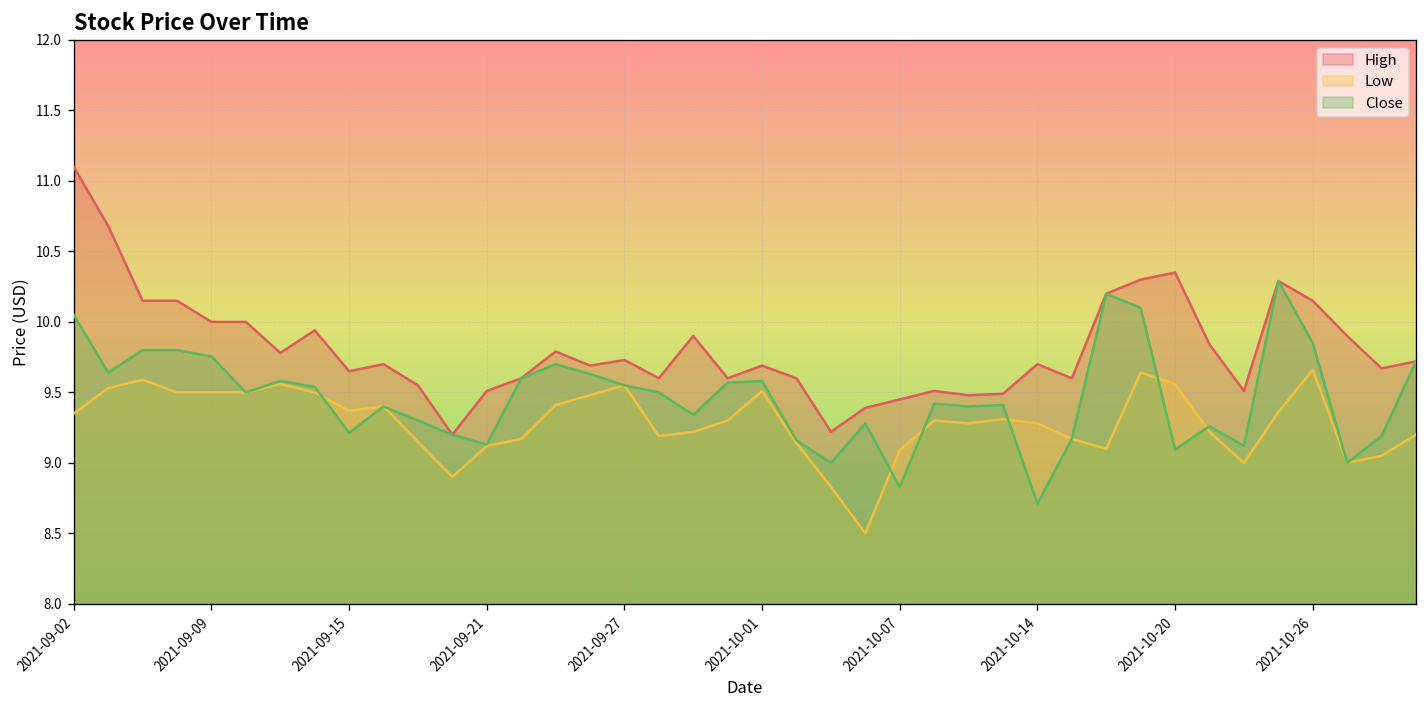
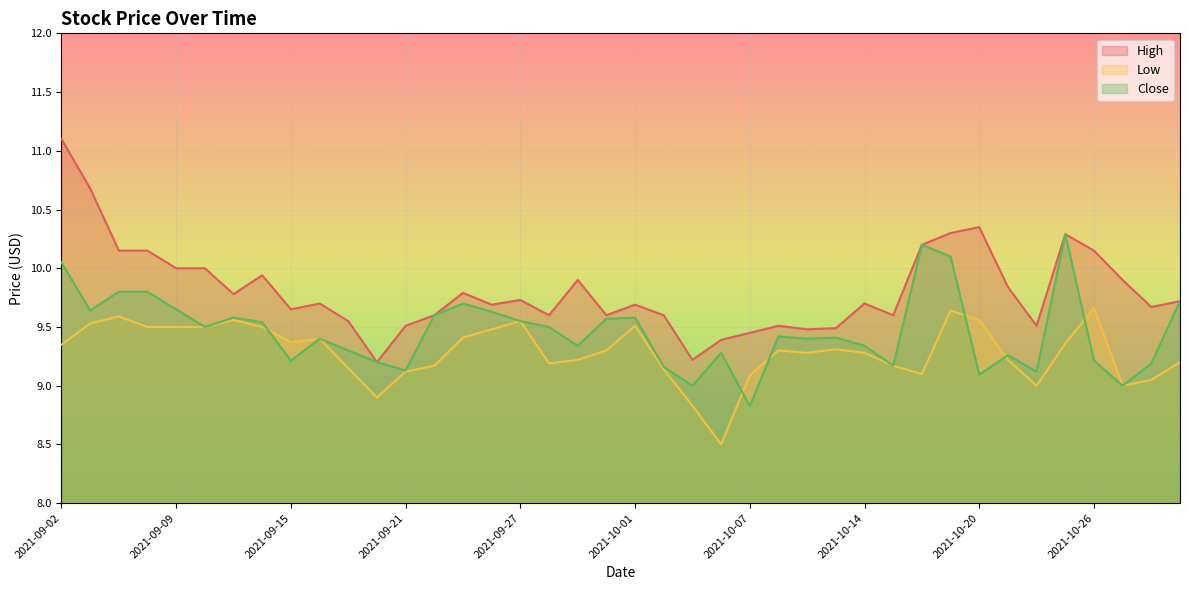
Close, 2021-09-09: 9.75 -> 9.65
Close, 2021-10-14: 8.71 -> 9.34
Close, 2021-10-26: 9.85 -> 9.21
